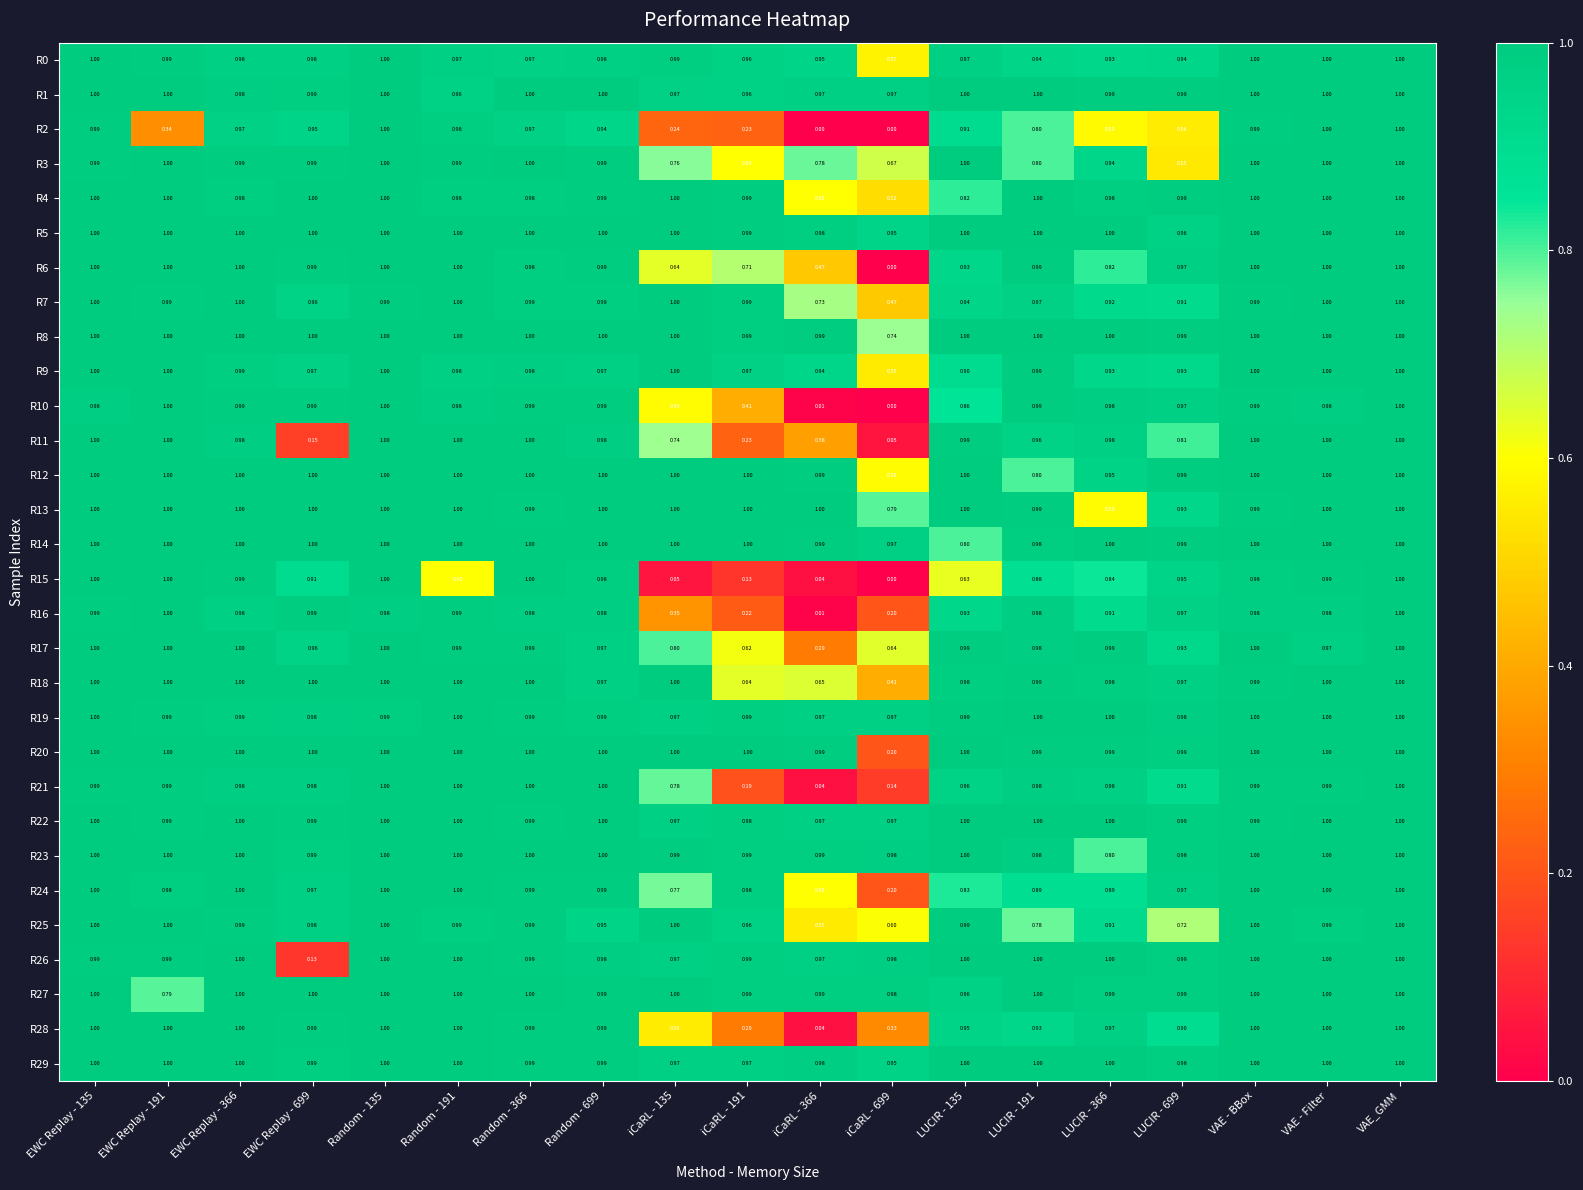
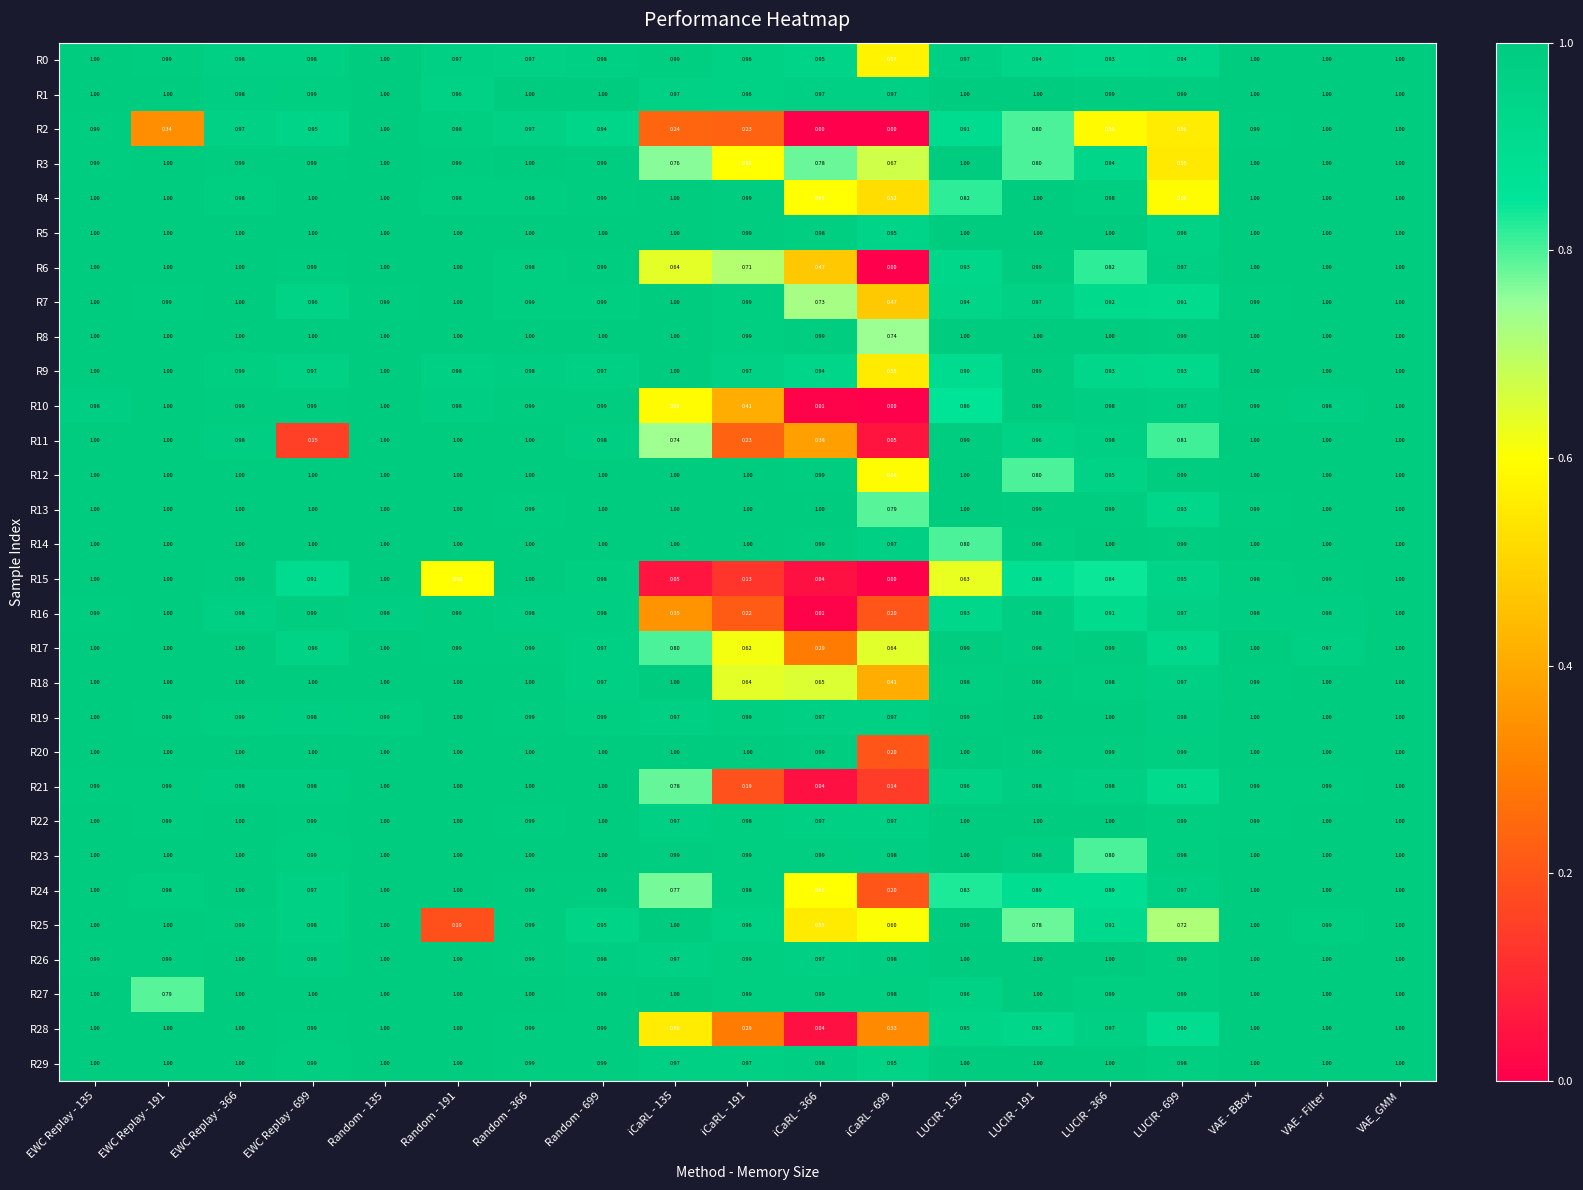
R4, LUCIR - 699: 0.99 -> 0.59
R13, LUCIR - 366: 0.59 -> 0.99
R25, Random - 191: 0.99 -> 0.19
R26, EWC Replay - 699: 0.13 -> 0.98
